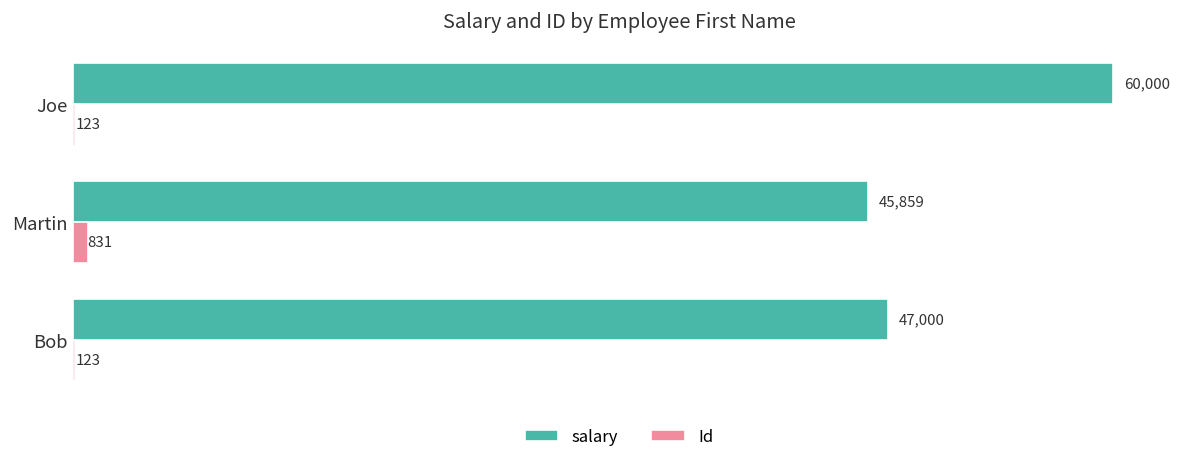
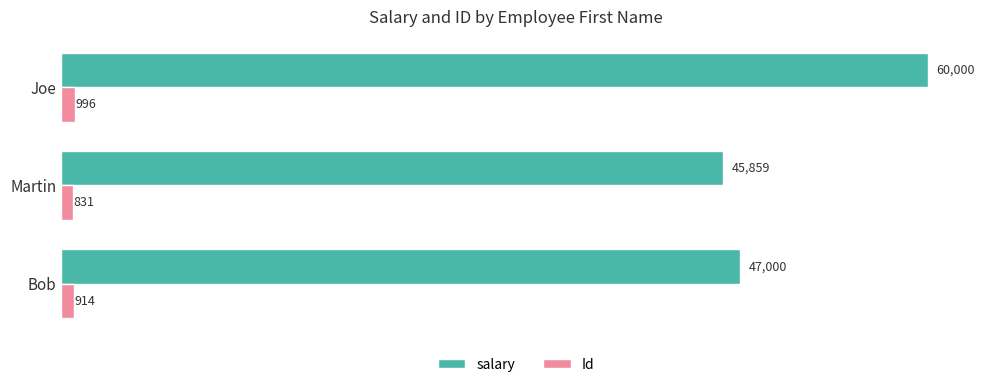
Id, Joe: 123 -> 996
Id, Bob: 123 -> 914
